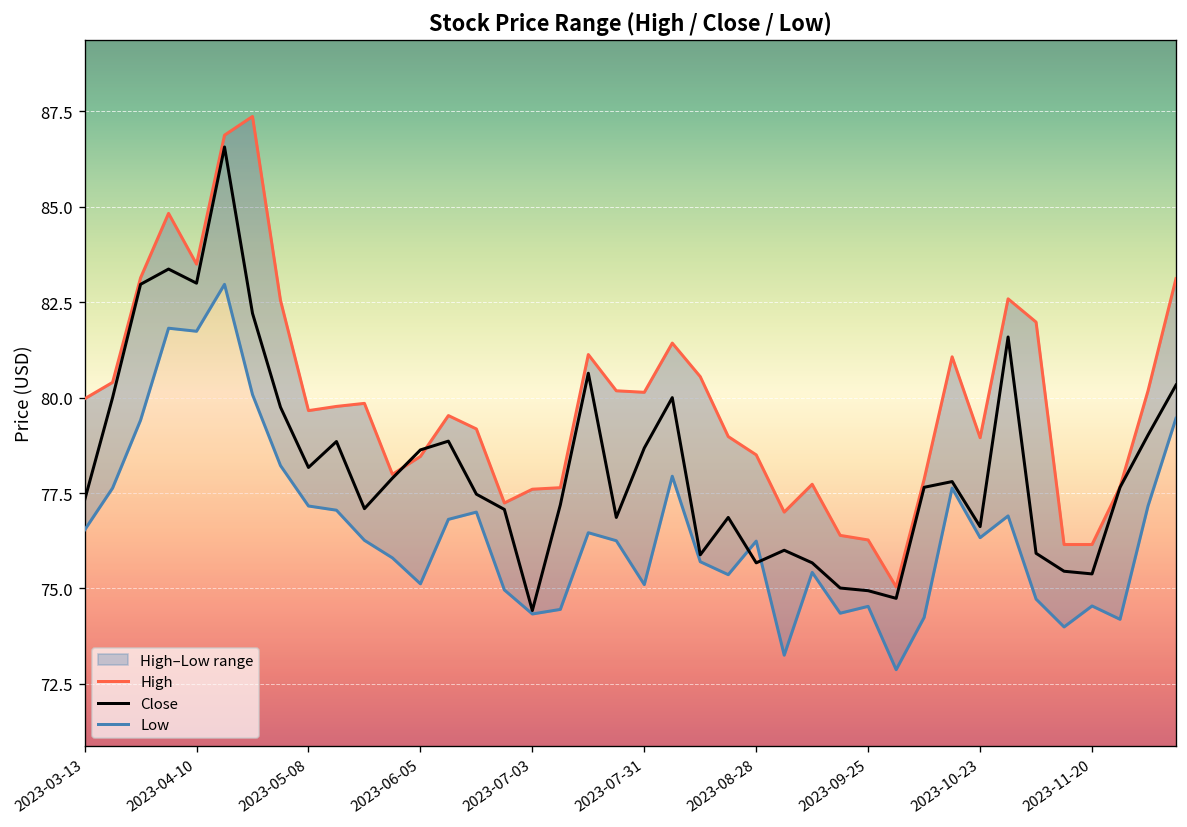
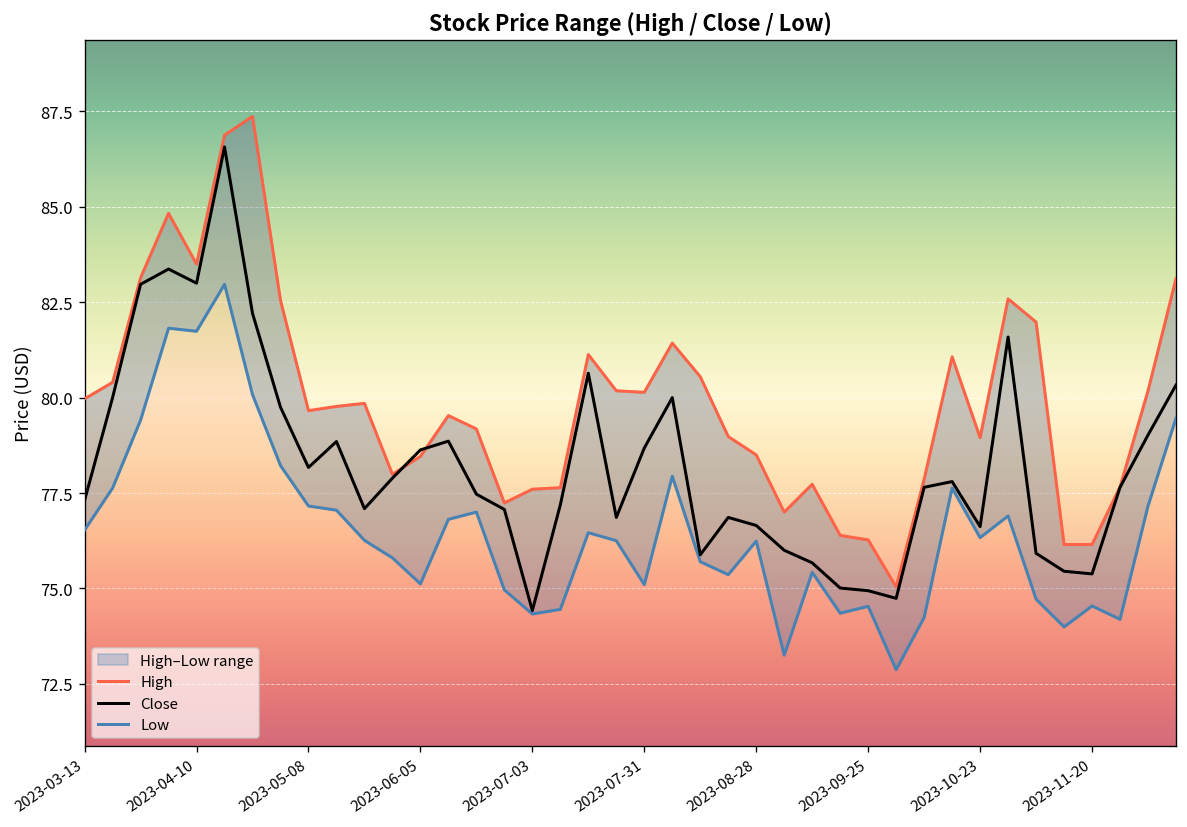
Close, 2023-08-28: 75.7 -> 76.7
